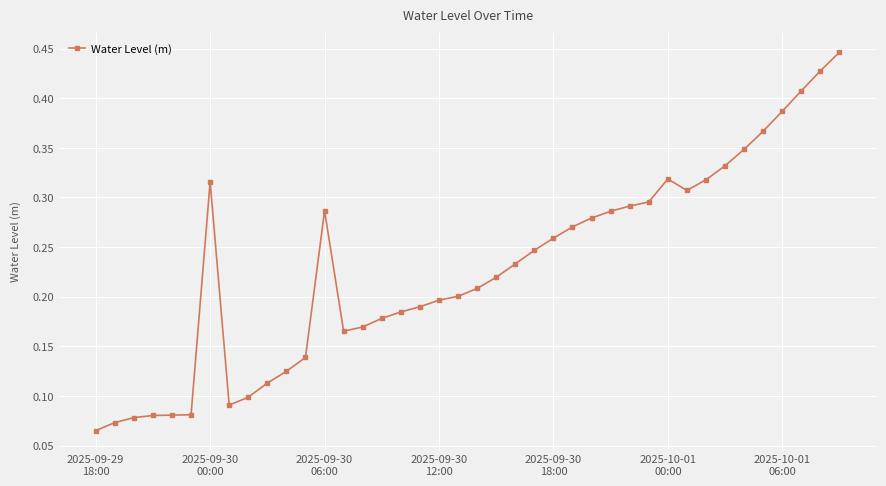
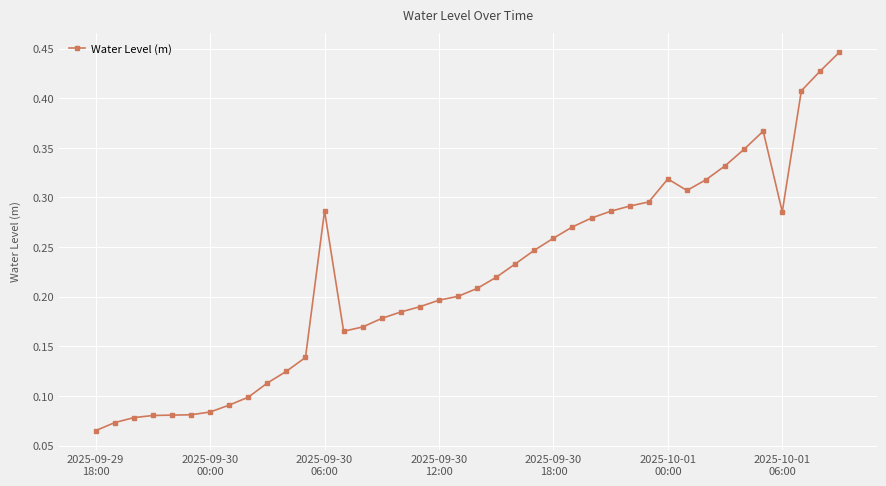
2025-09-30 00:00: 0.32 -> 0.08
2025-10-01 06:00: 0.39 -> 0.29
